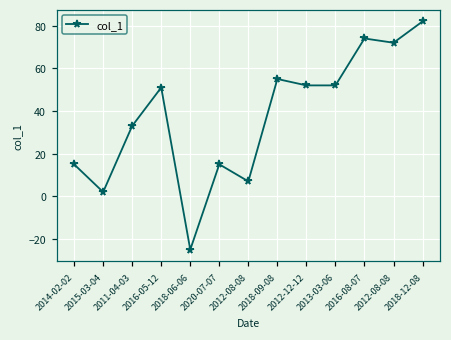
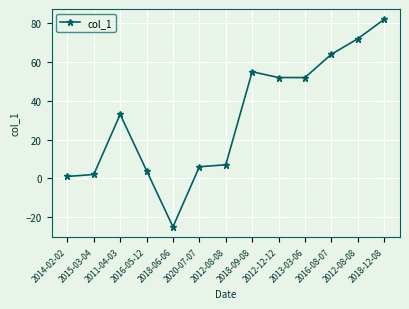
2014-02-02: 15 -> 1
2016-05-12: 51 -> 4
2020-07-07: 15 -> 6
2016-08-07: 74 -> 64
